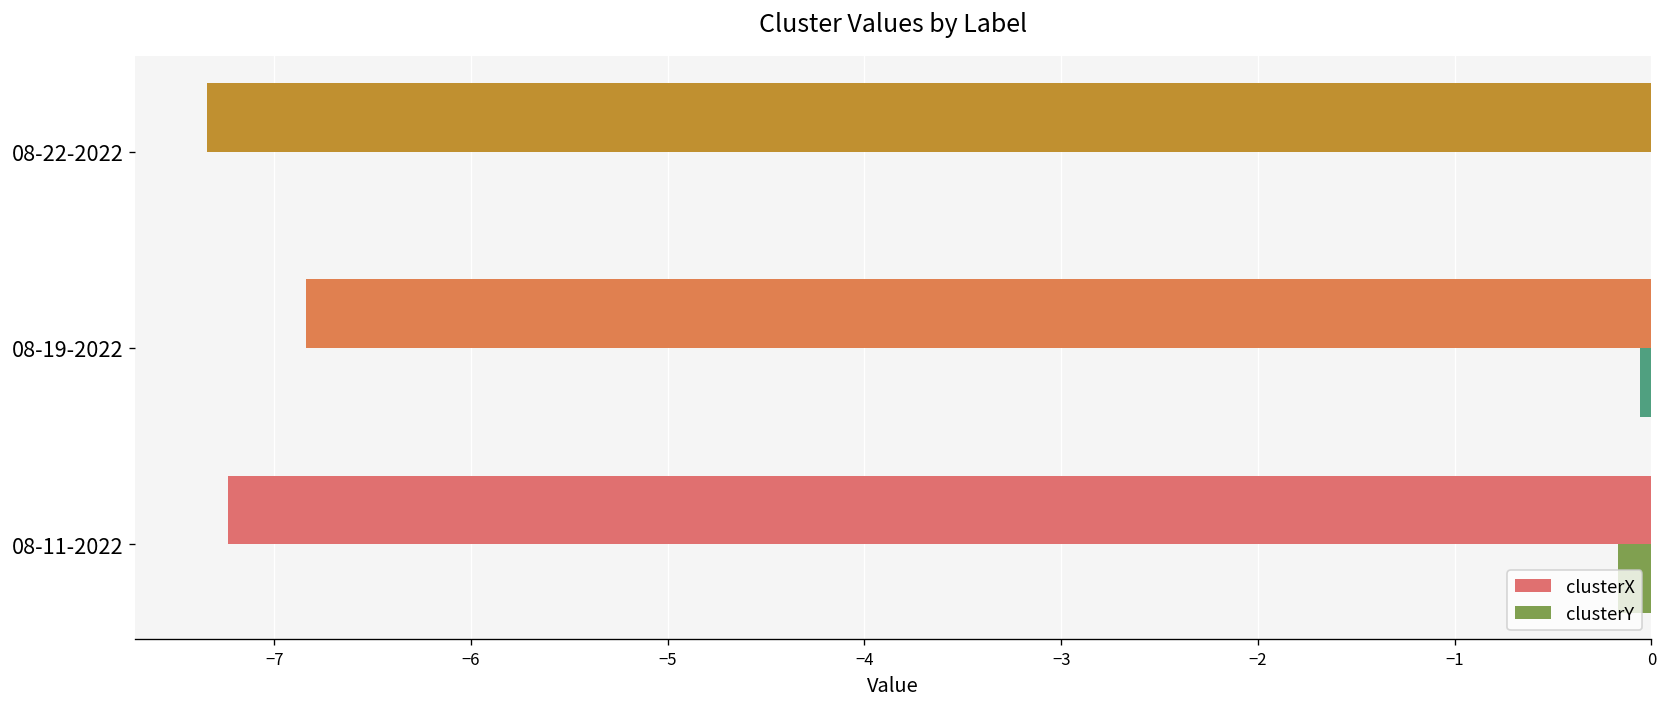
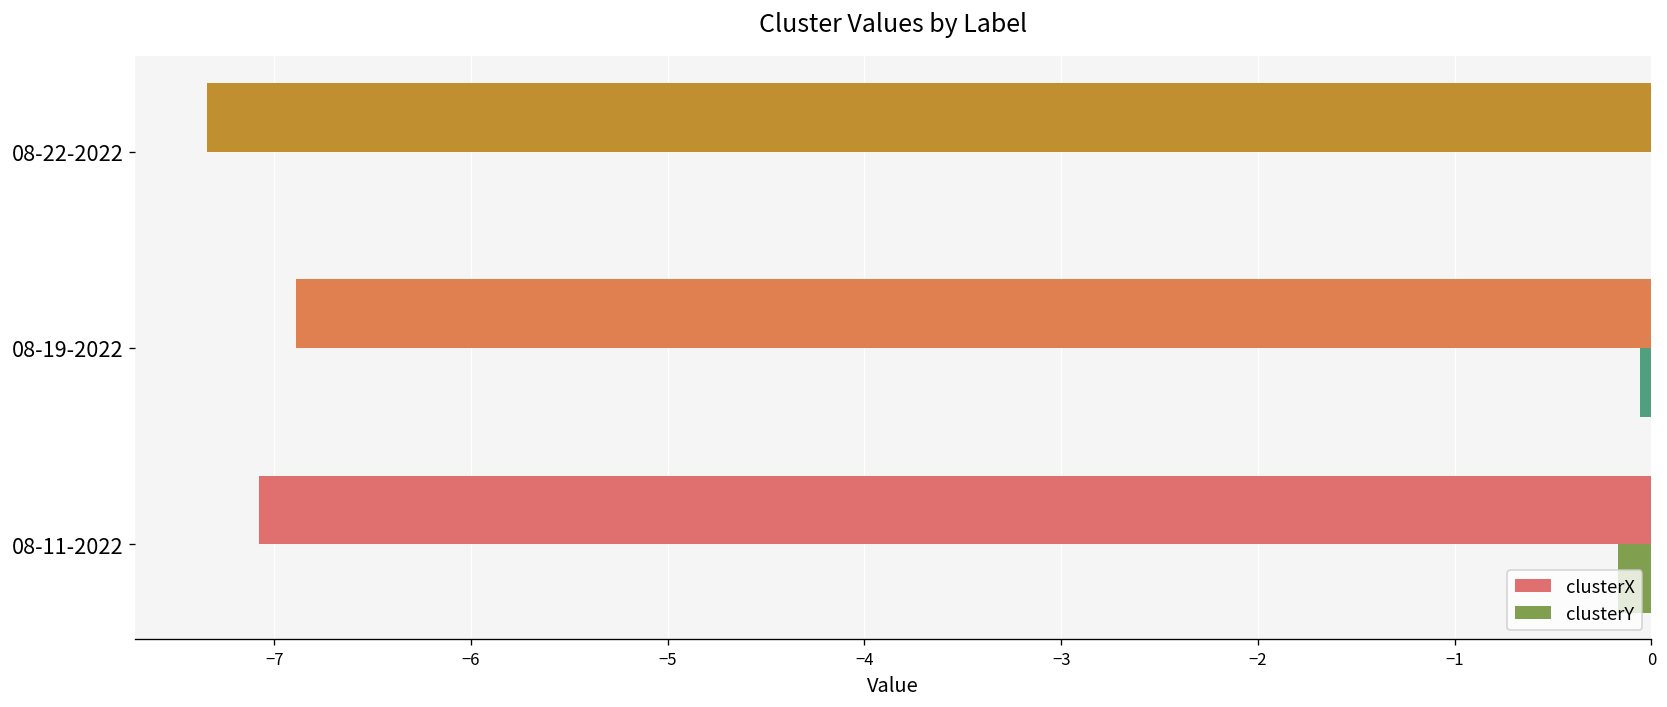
clusterX, 08-19-2022: -6.84 -> -6.89
clusterX, 08-11-2022: -7.23 -> -7.08
